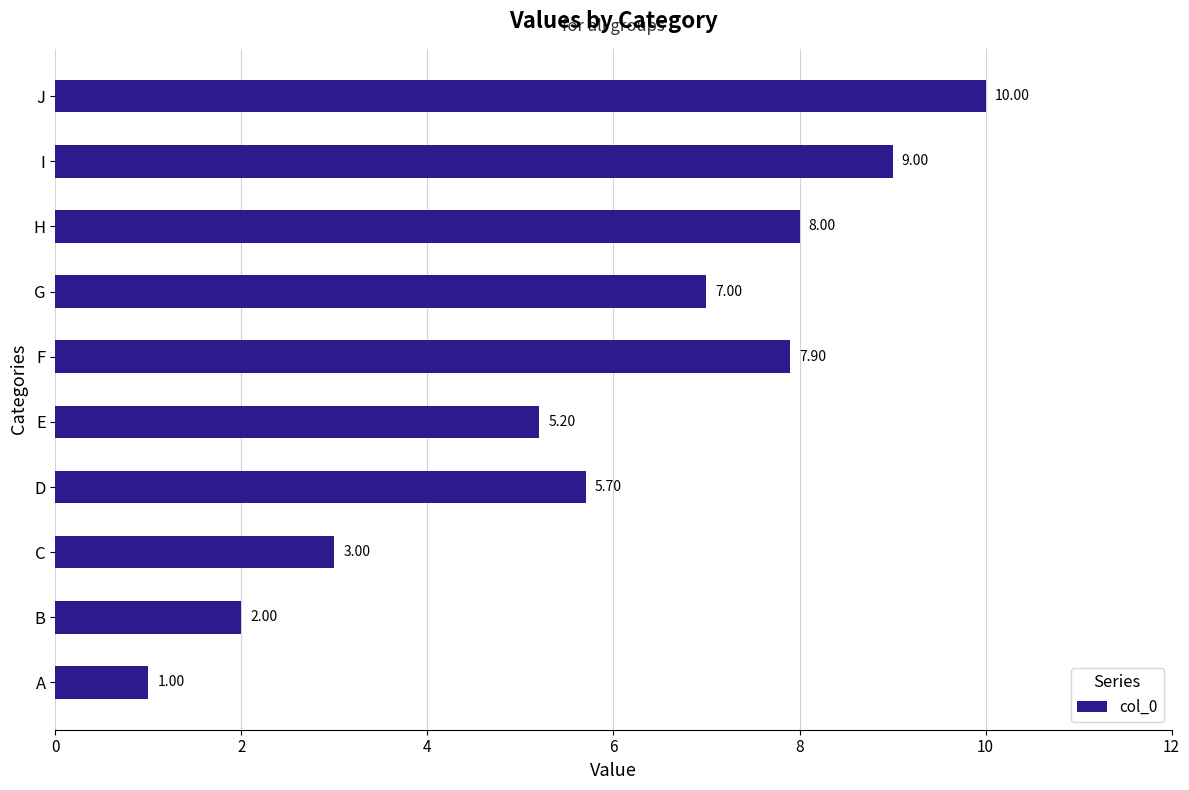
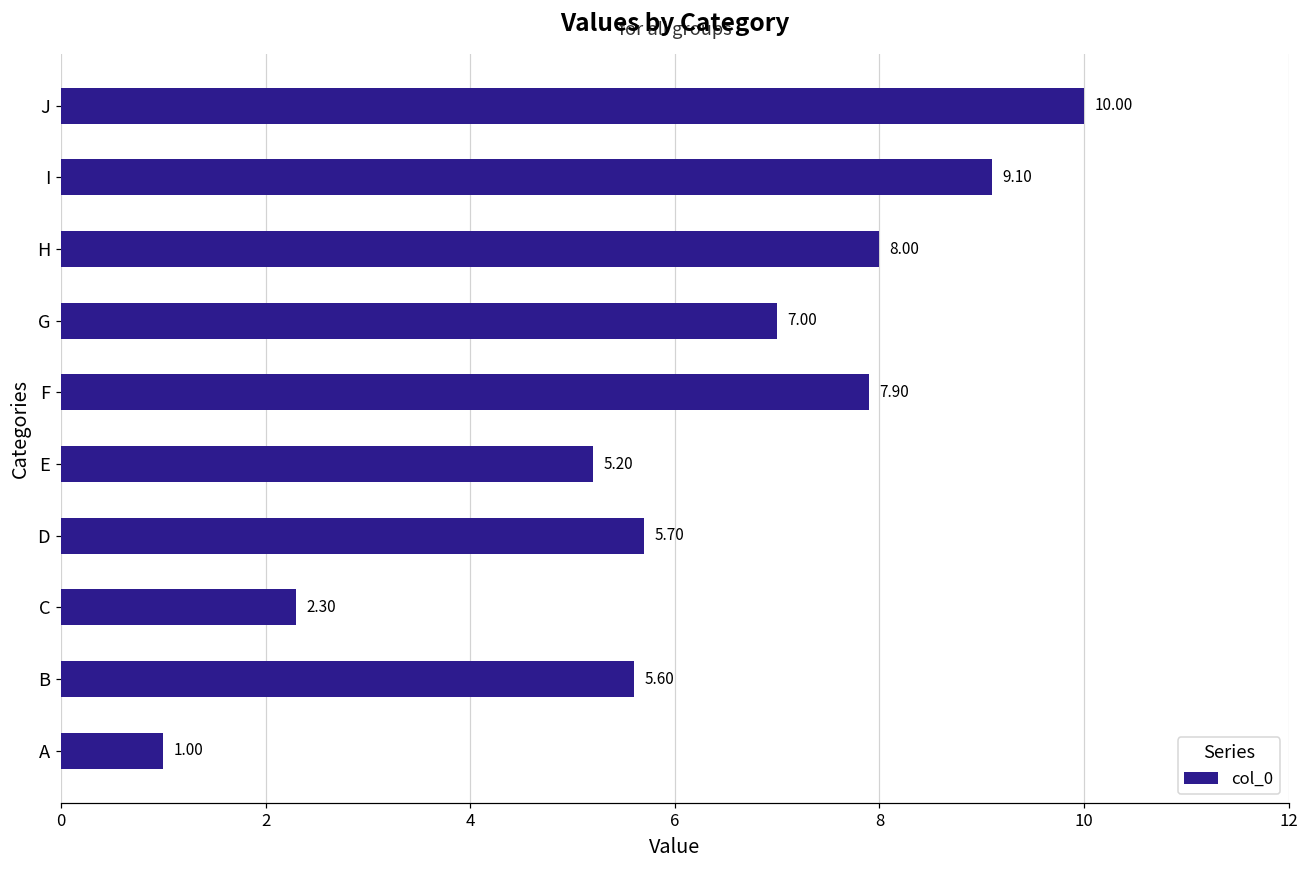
I: 9.00 -> 9.10
C: 3.00 -> 2.30
B: 2.00 -> 5.60
